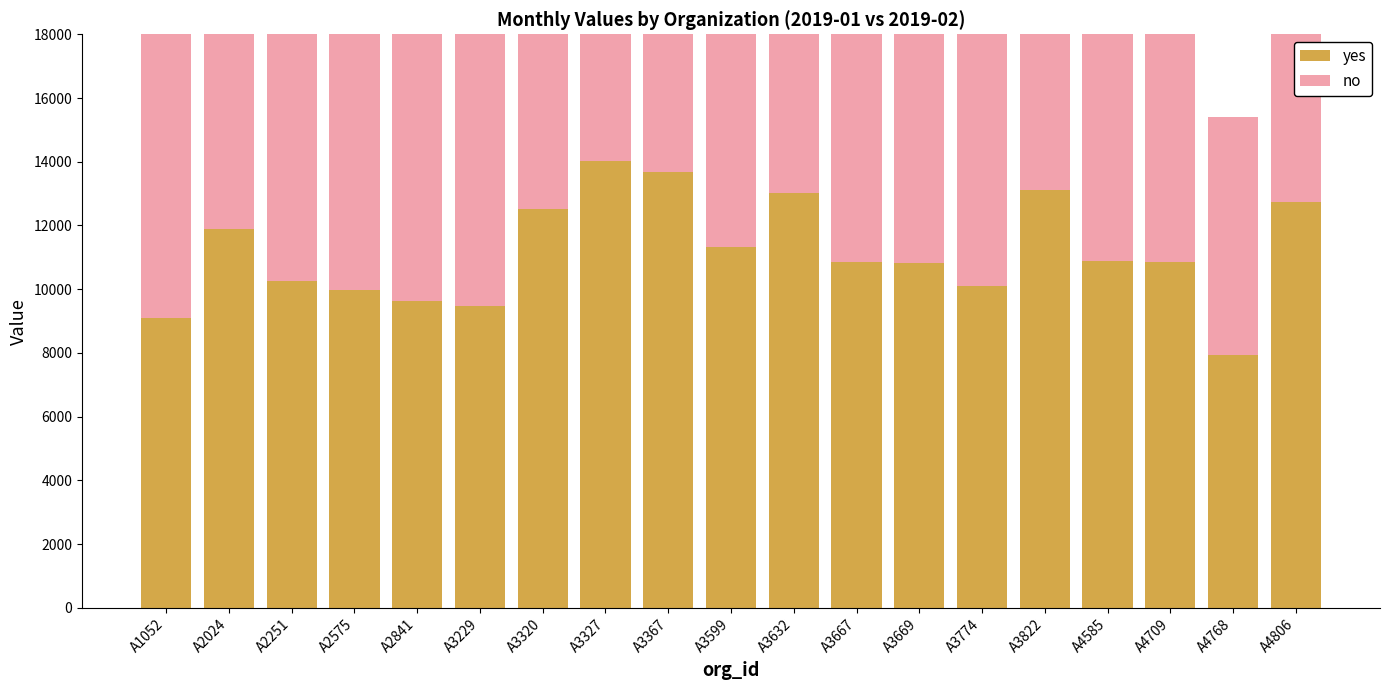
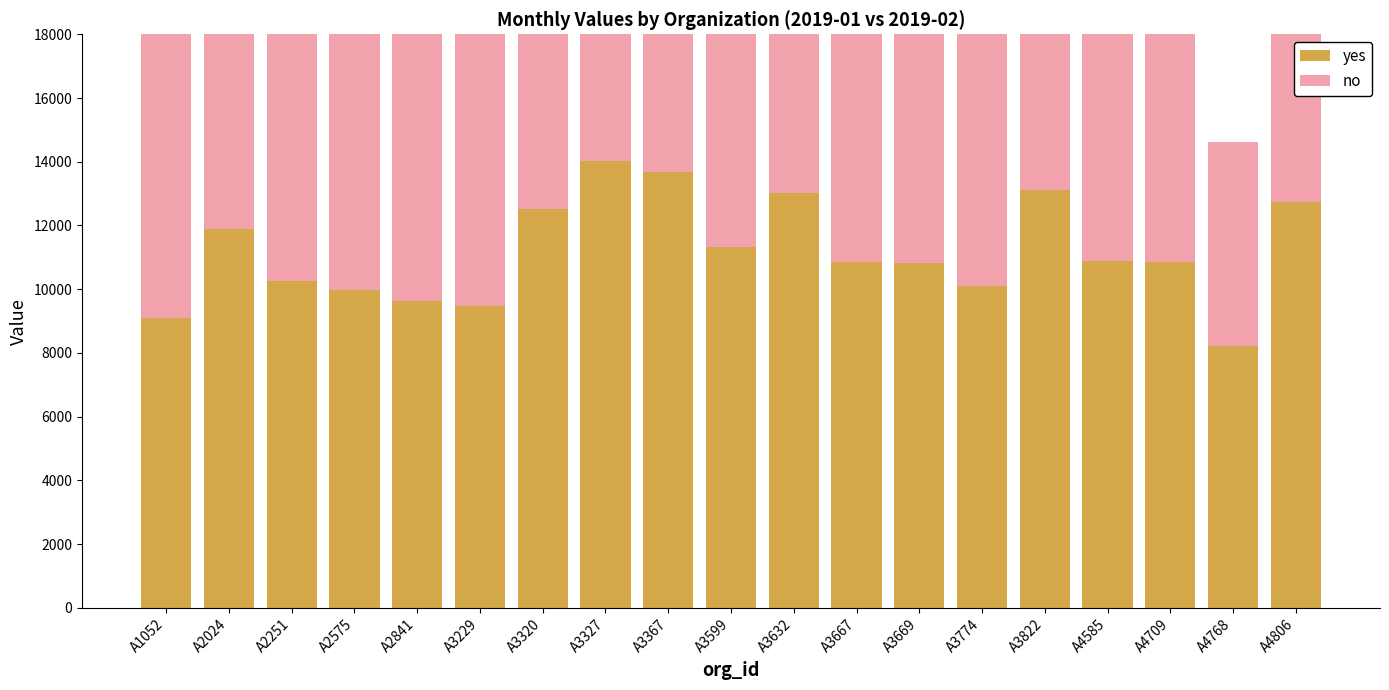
yes, A4768: 7900 -> 8200
no, A4768: 7500 -> 6400
